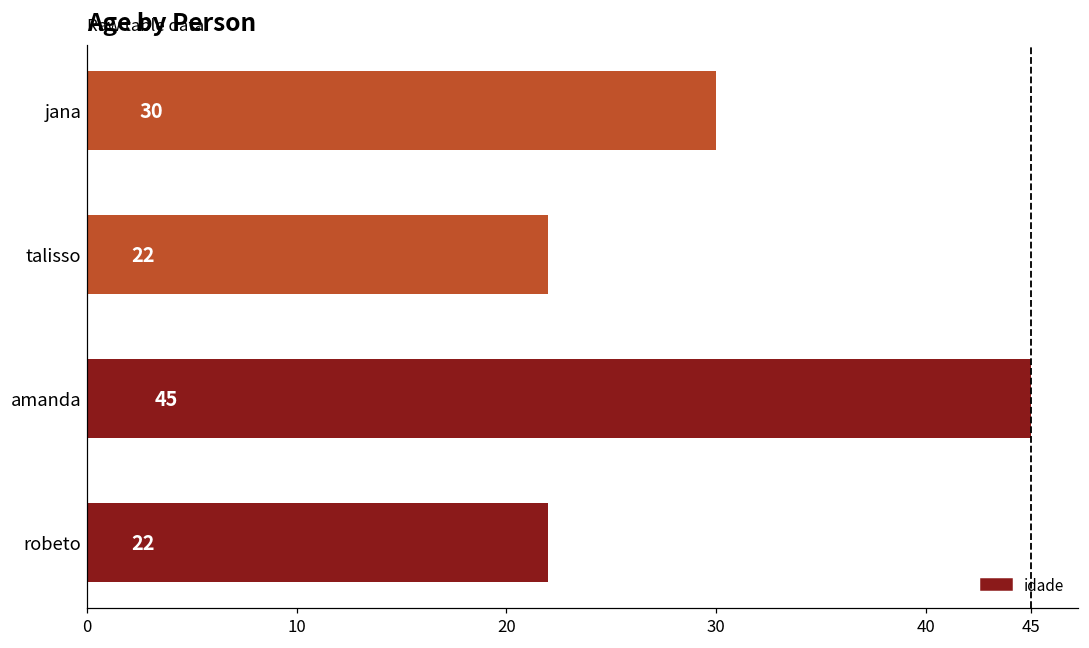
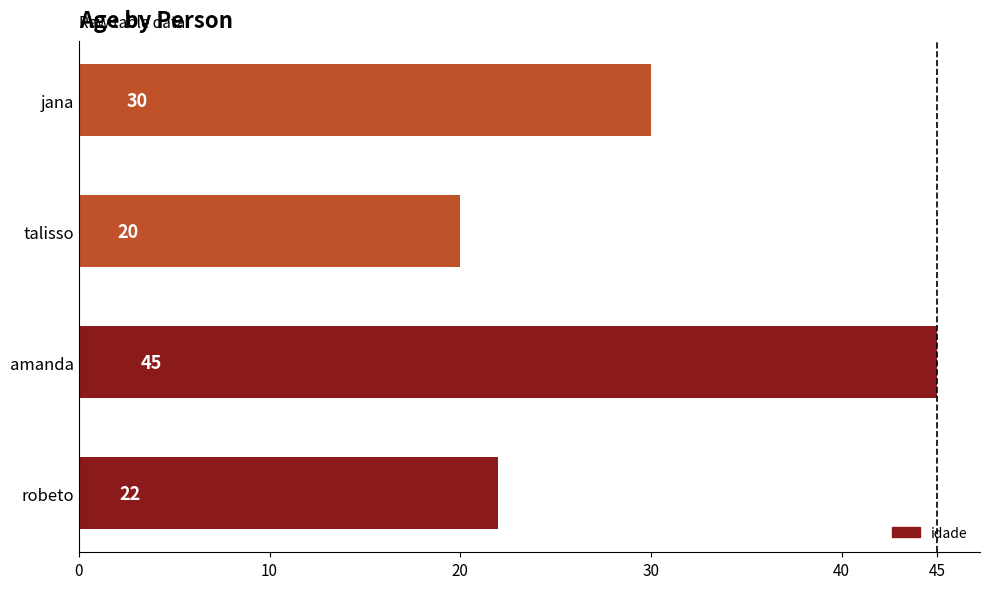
talisso: 22 -> 20
